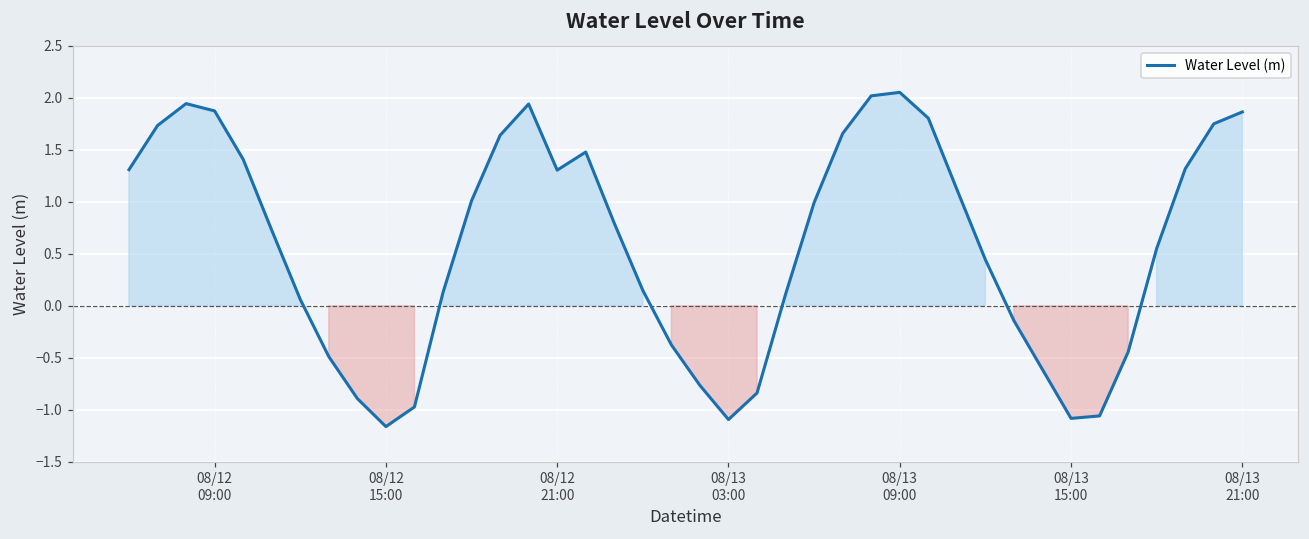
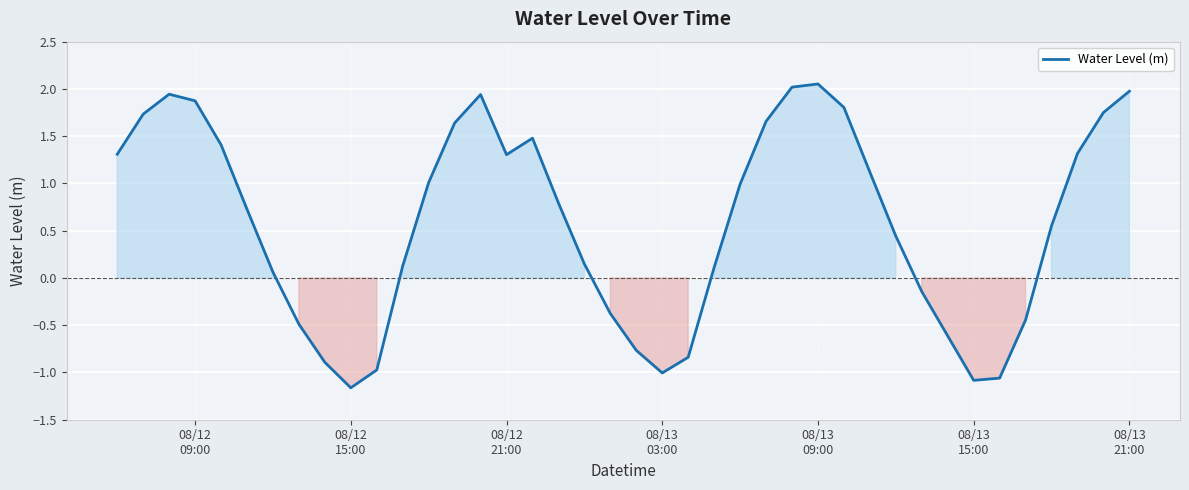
08/13 03:00: -1.1 -> -1.0
08/13 21:00: 1.9 -> 2.0
